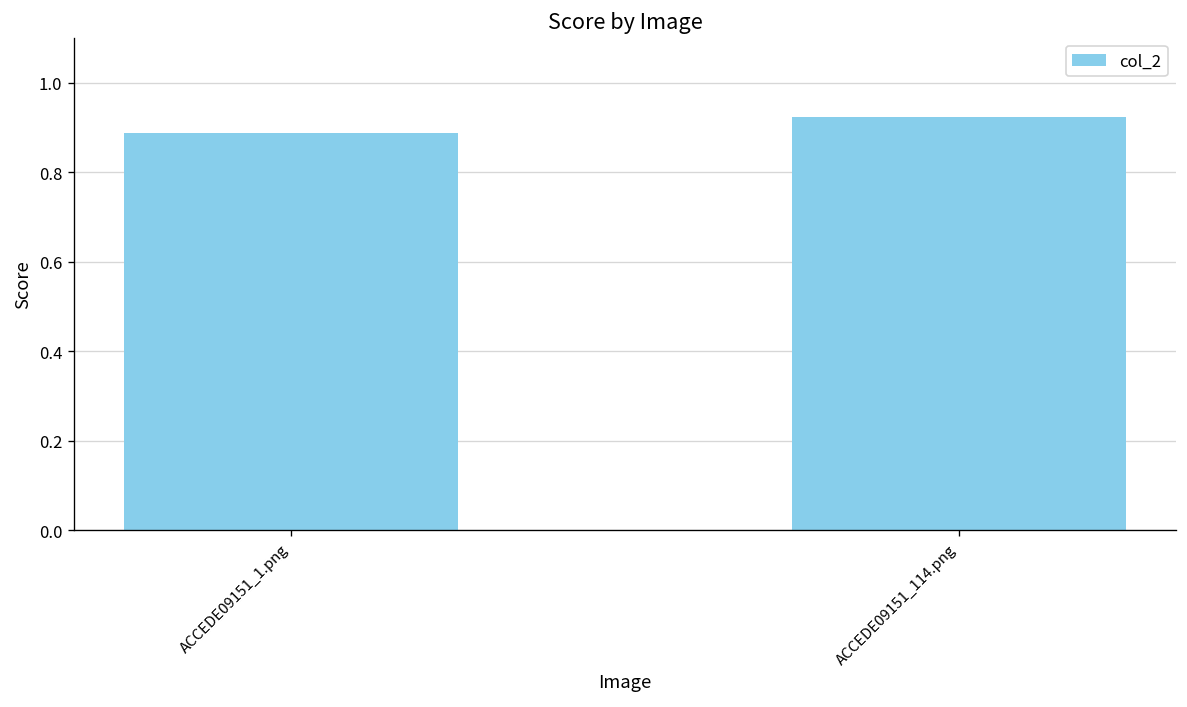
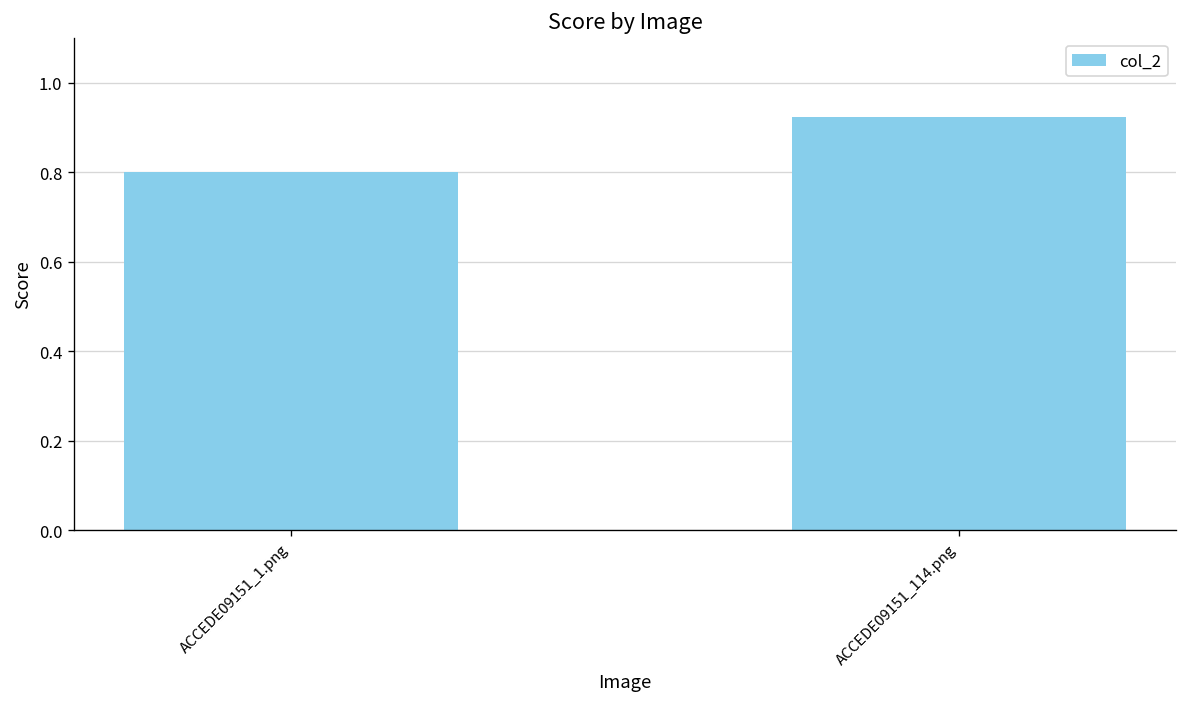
ACCEDE09151_1.png: 0.89 -> 0.80
